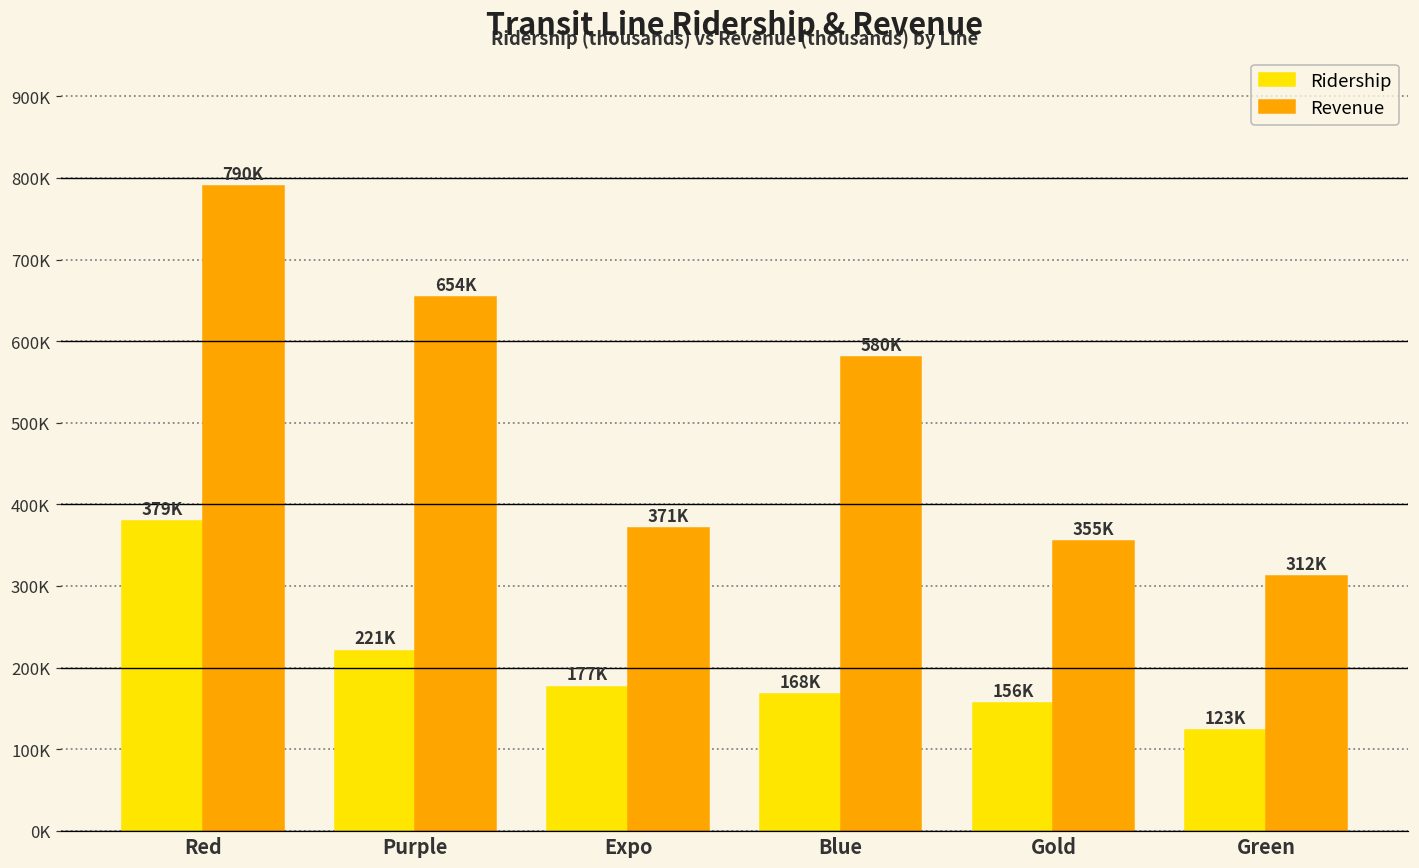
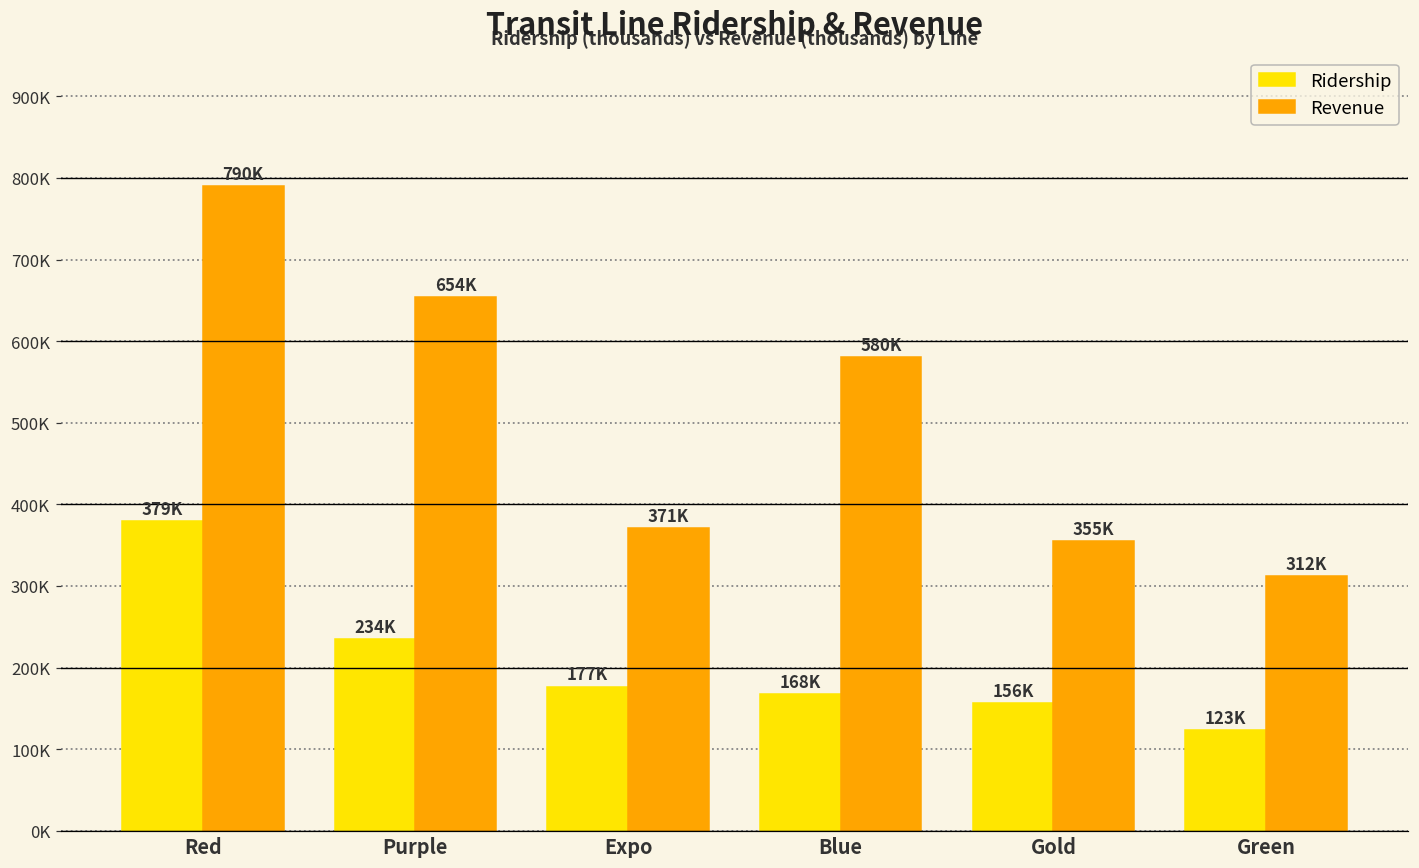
Ridership, Purple: 221K -> 234K
